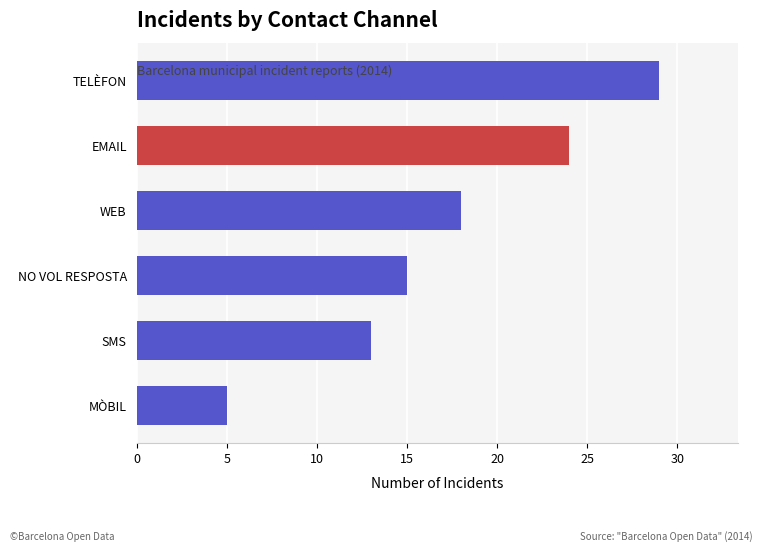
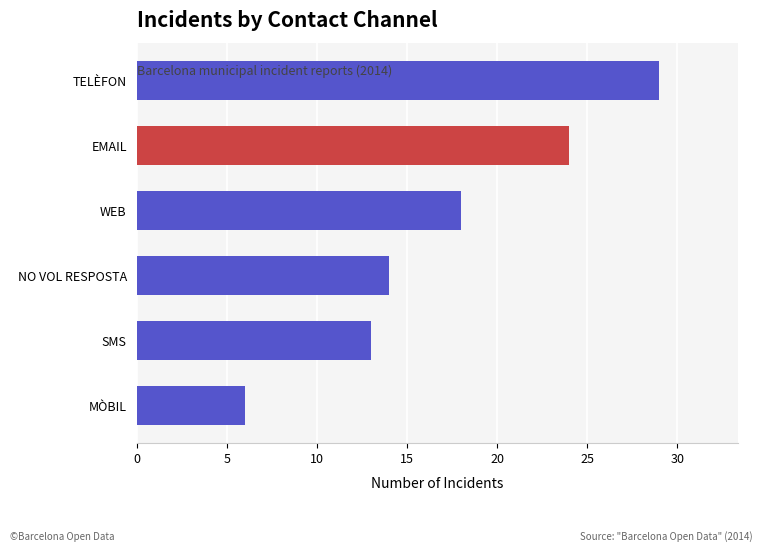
NO VOL RESPOSTA: 15 -> 14
MÒBIL: 5 -> 6
